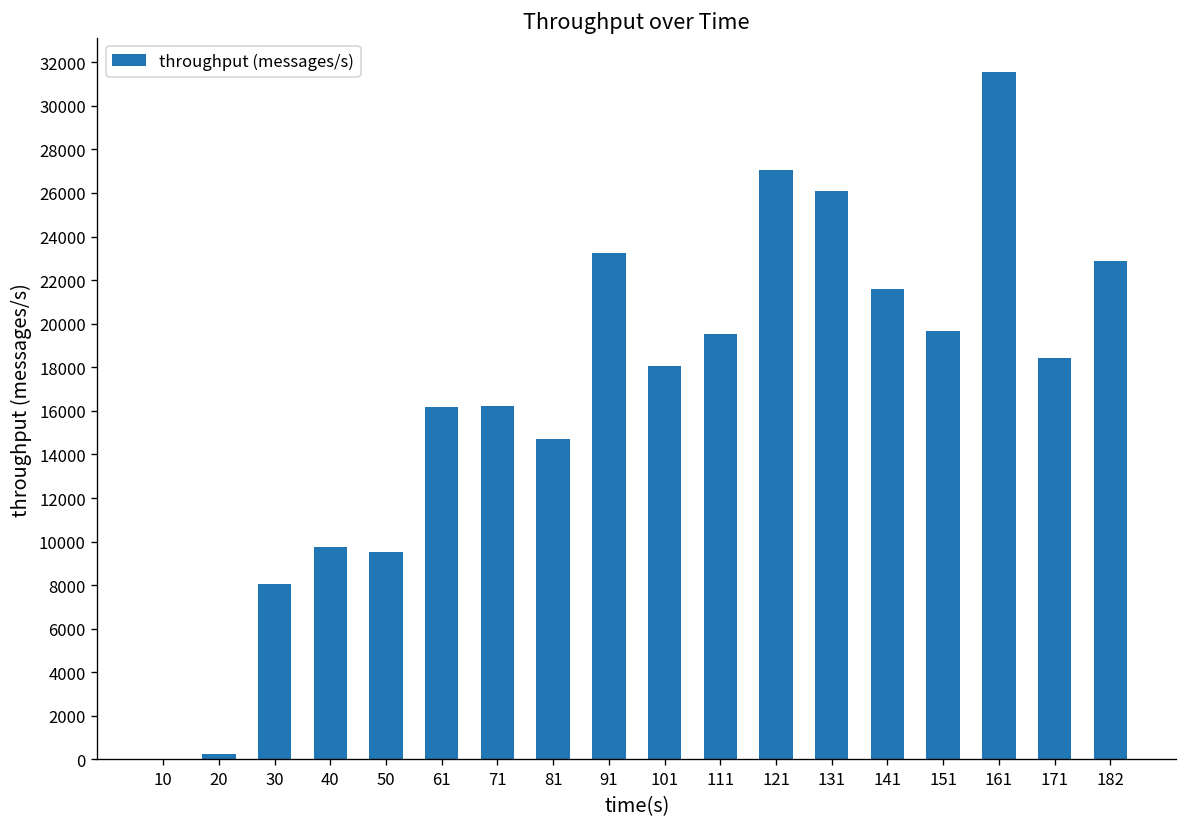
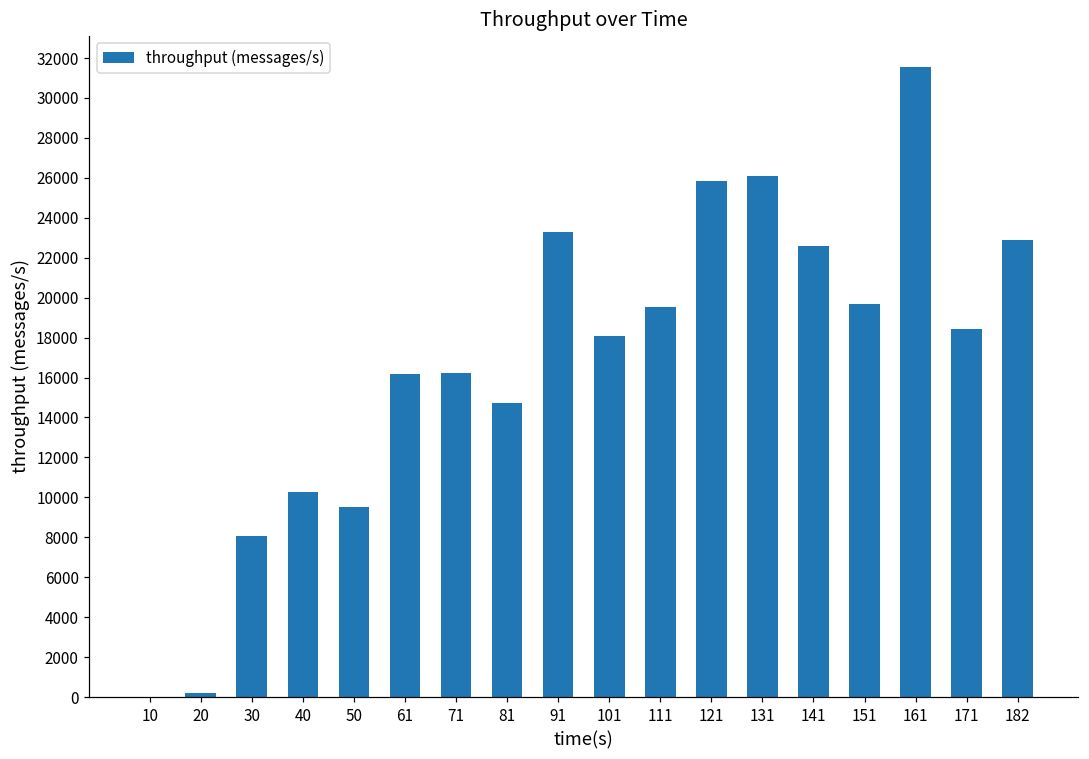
40: 9800 -> 10300
121: 27100 -> 25800
141: 21600 -> 22600
